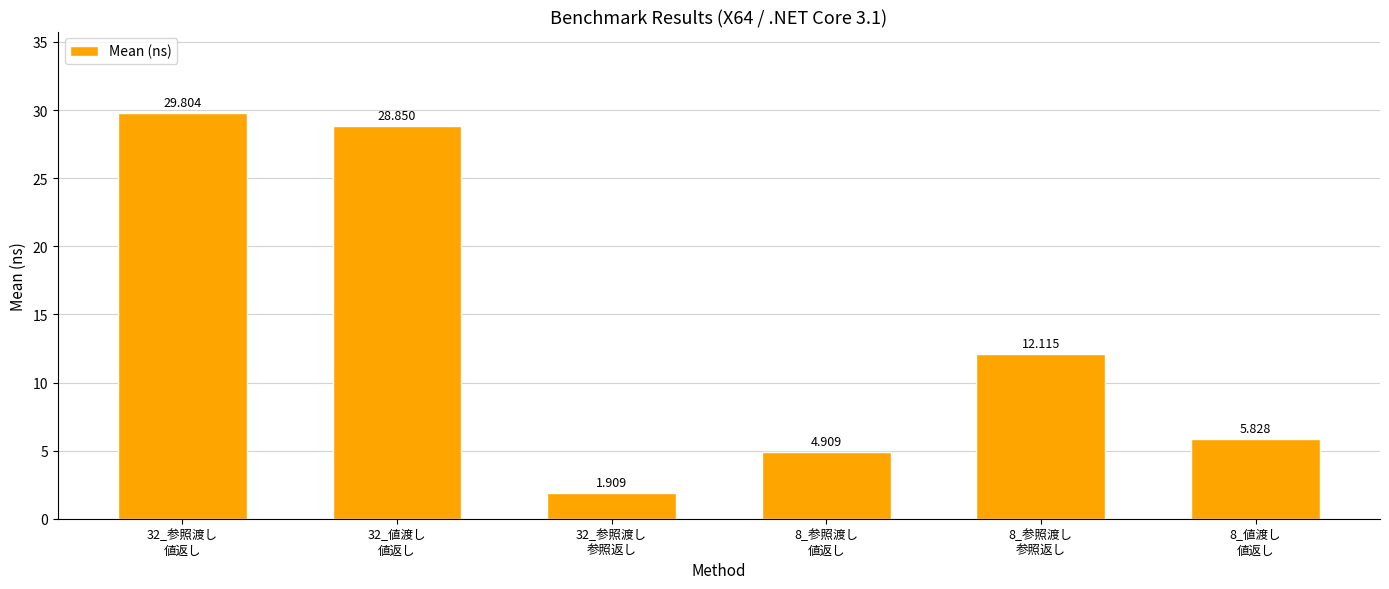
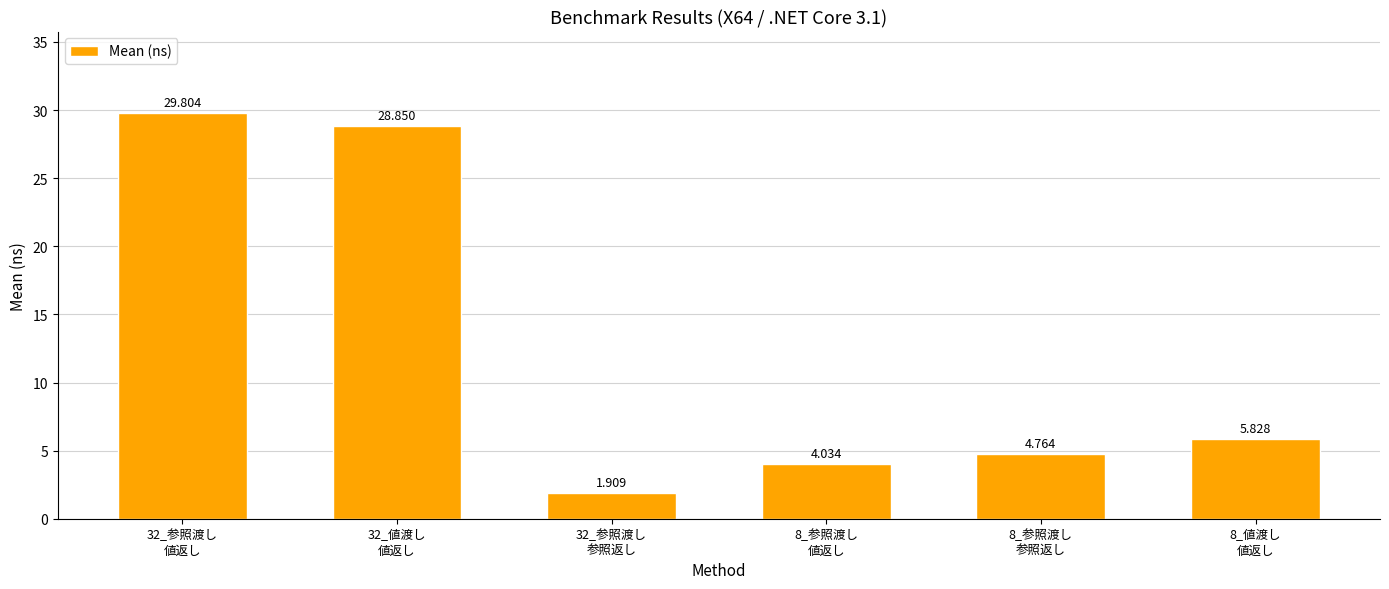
8_参照渡し 値返し: 4.909 -> 4.034
8_参照渡し 参照返し: 12.115 -> 4.764
